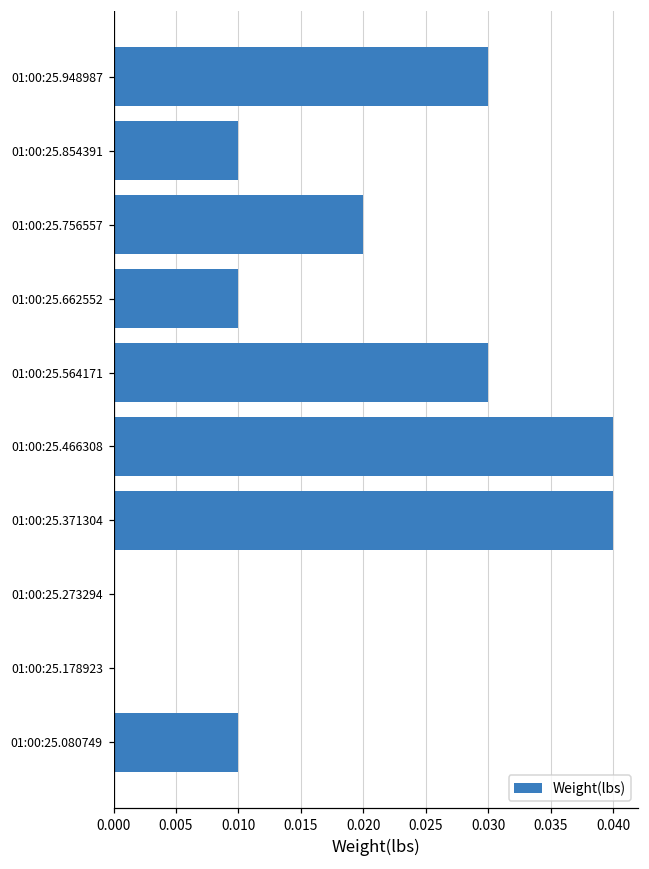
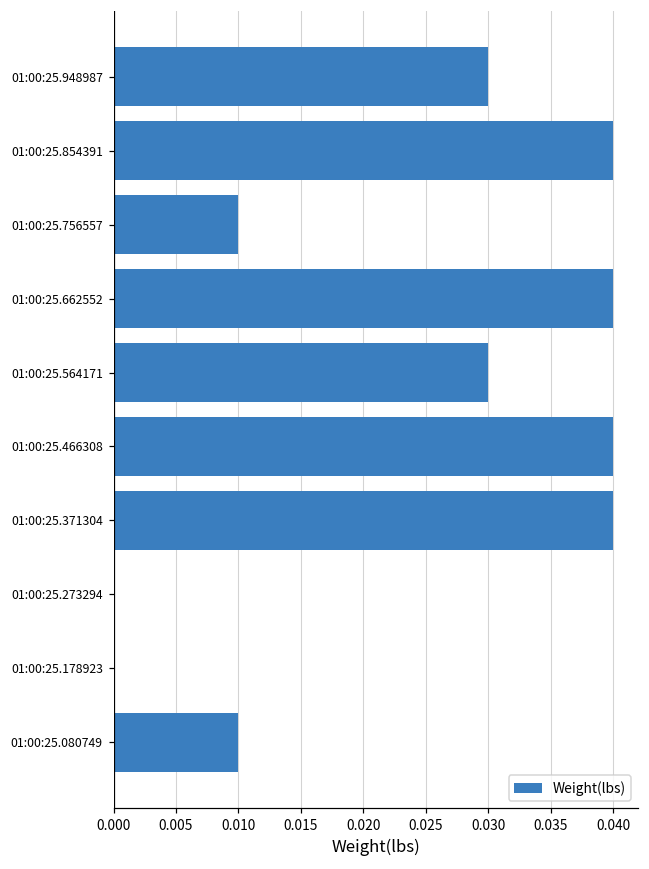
01:00:25.854391: 0.01 -> 0.04
01:00:25.756557: 0.02 -> 0.01
01:00:25.662552: 0.01 -> 0.04
